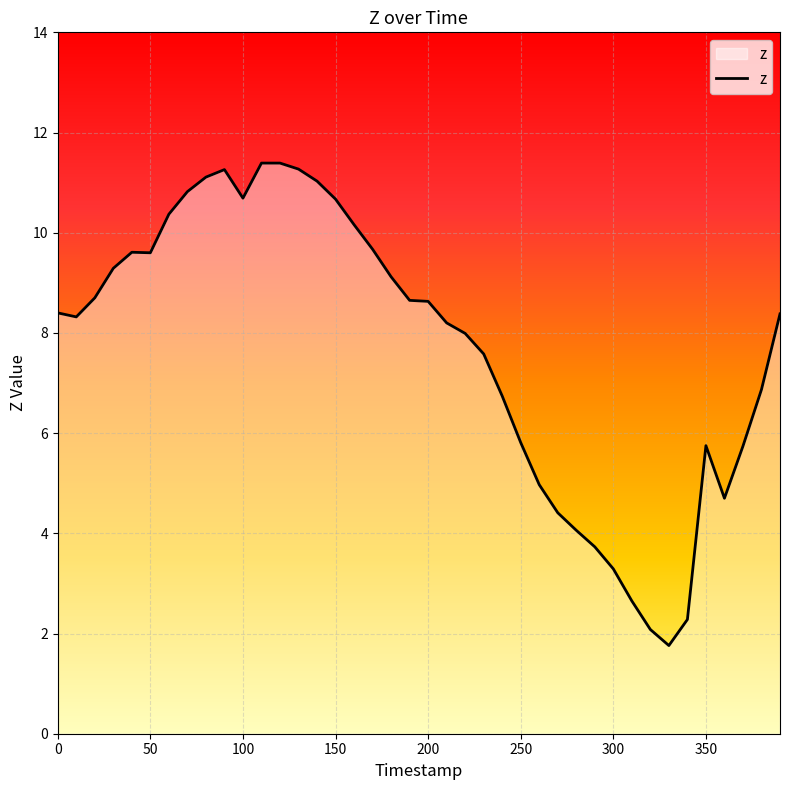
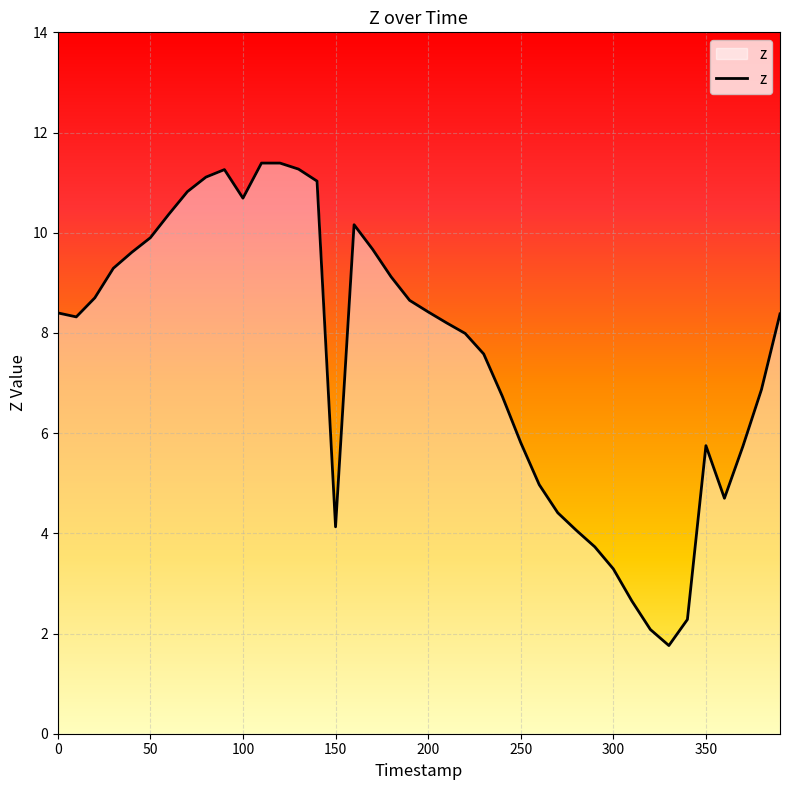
50: 9.6 -> 9.9
150: 10.7 -> 4.1
200: 8.6 -> 8.4
